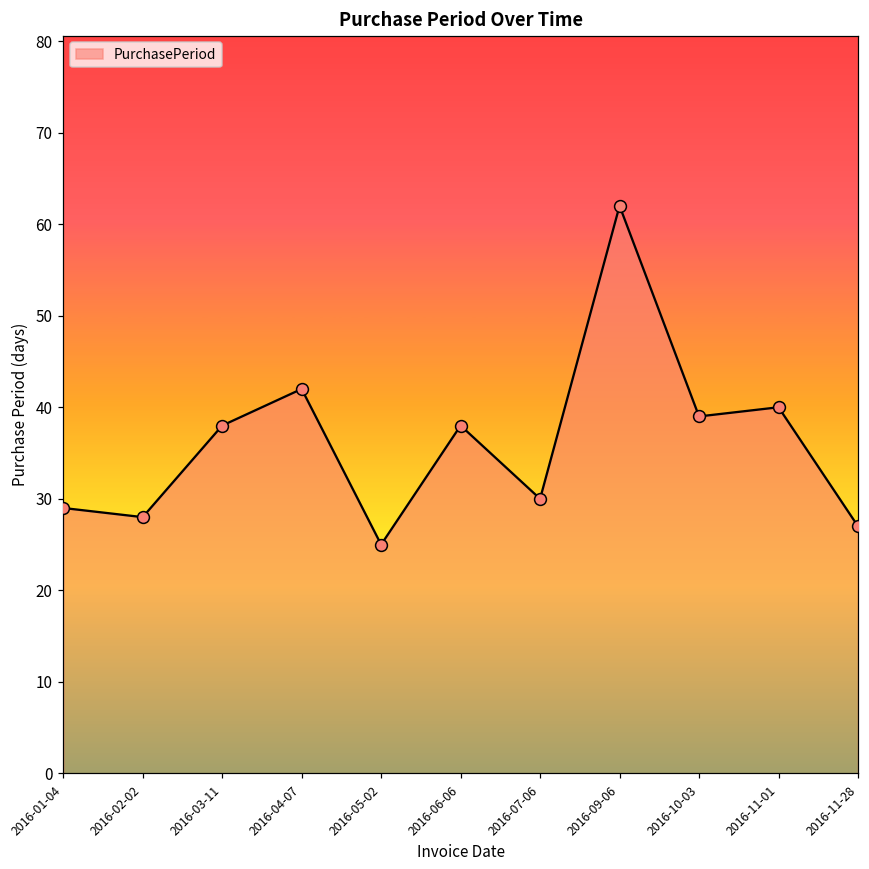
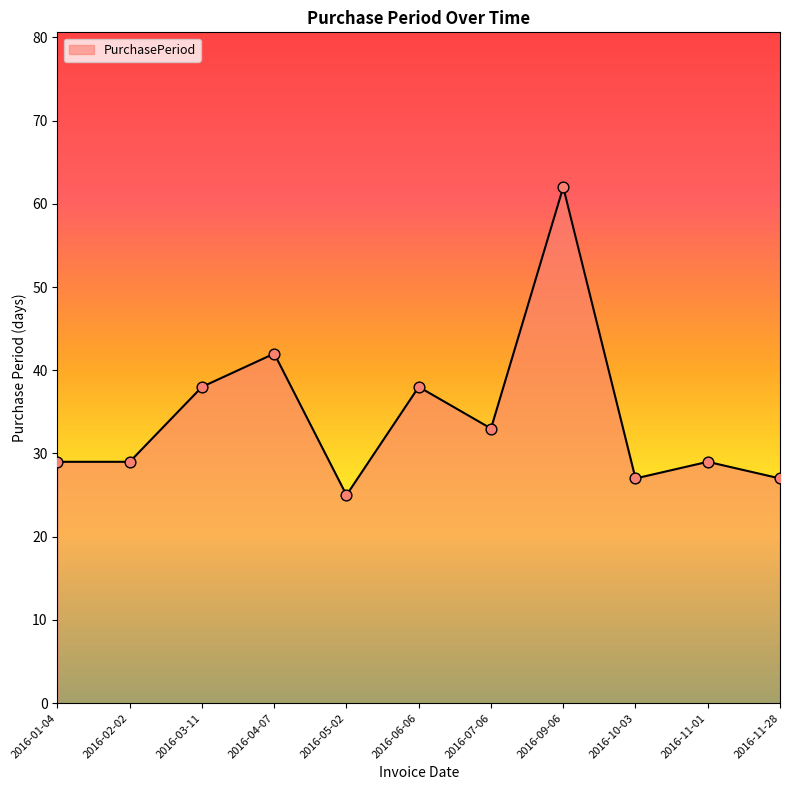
2016-02-02: 28 -> 29
2016-07-06: 30 -> 33
2016-10-03: 39 -> 27
2016-11-01: 40 -> 29
